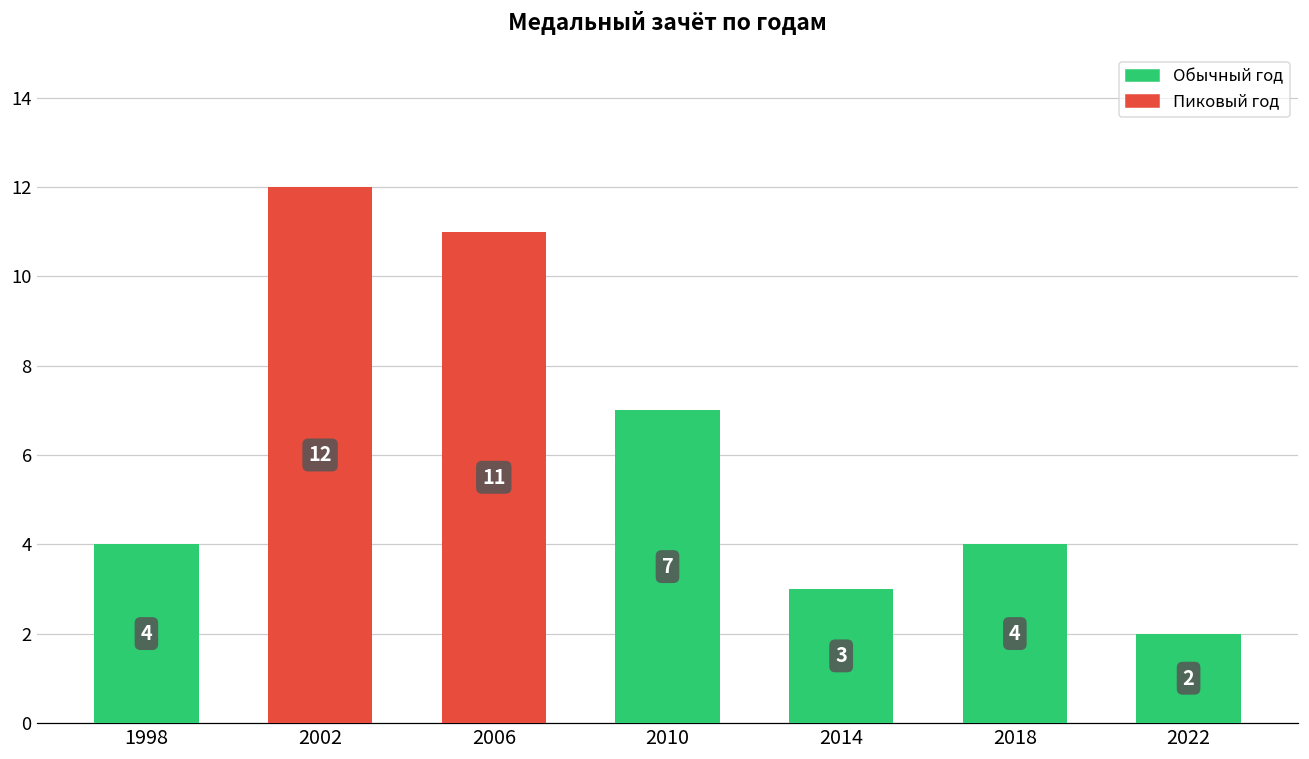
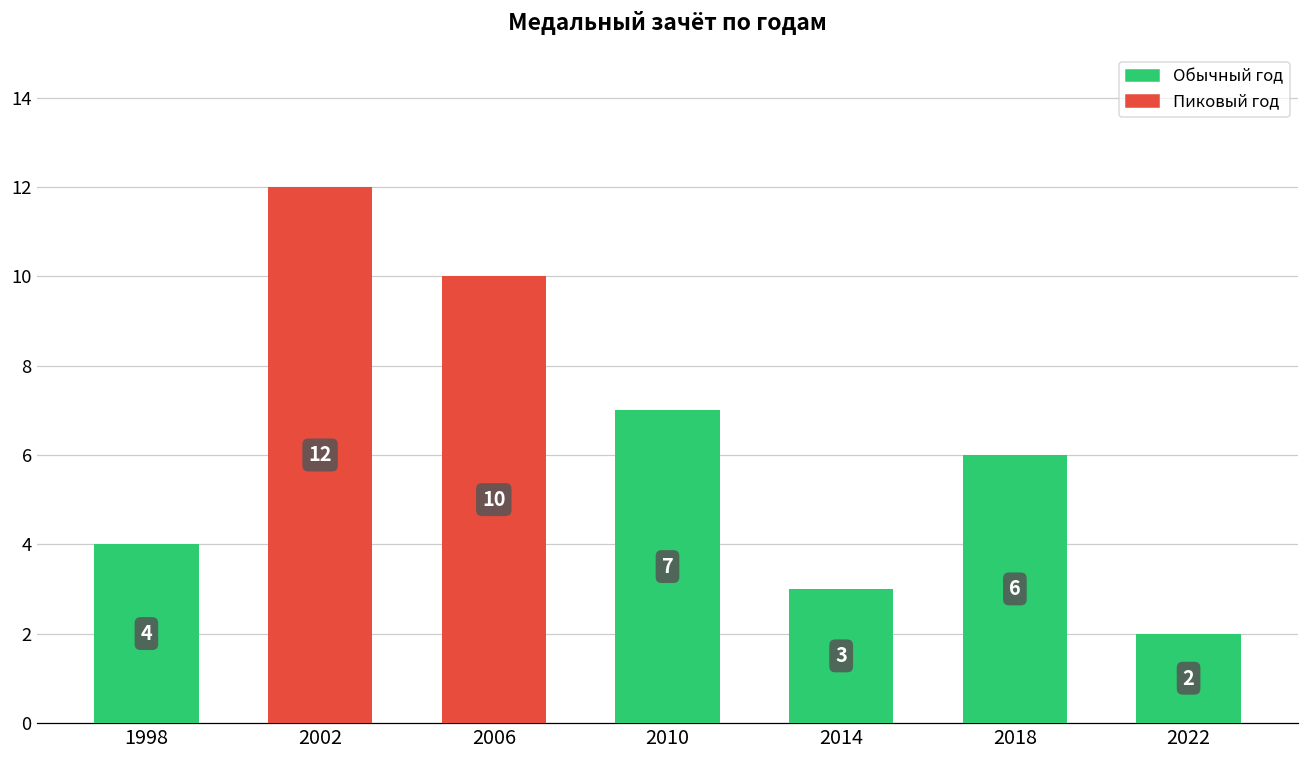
2006: 11 -> 10
2018: 4 -> 6
